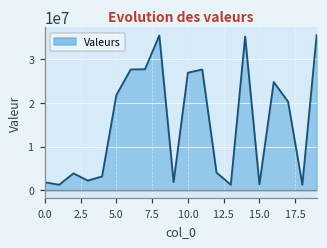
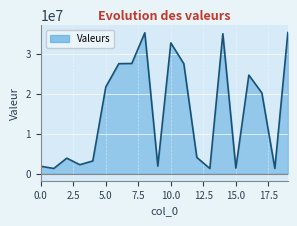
10.0: 27000000 -> 33000000
